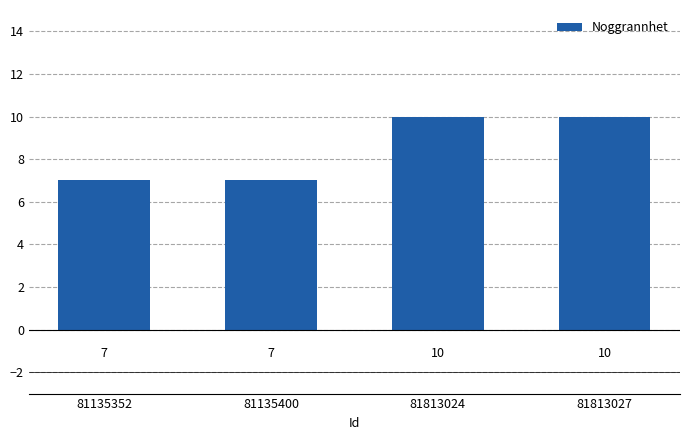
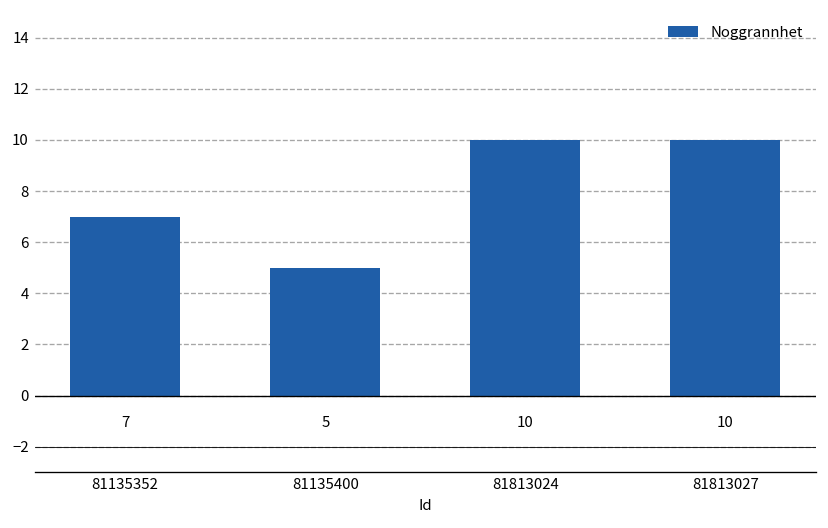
81135400: 7 -> 5
